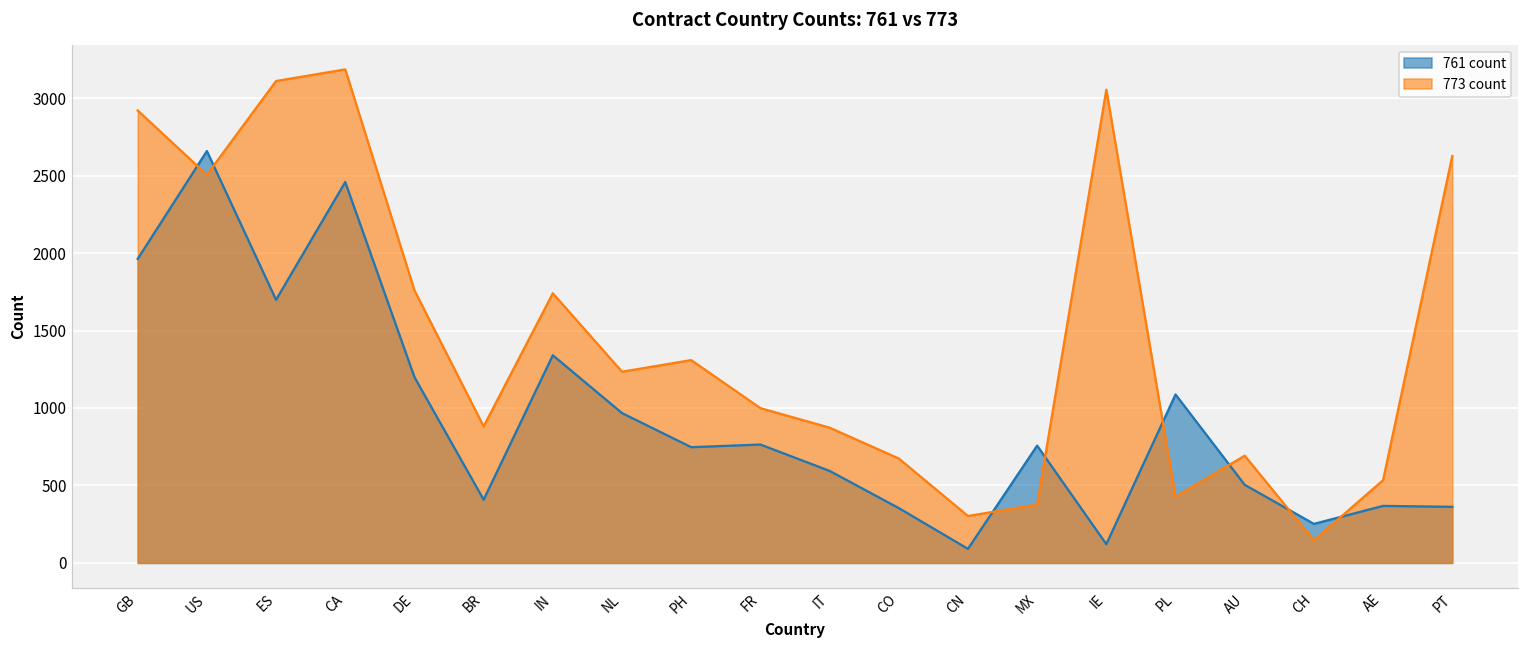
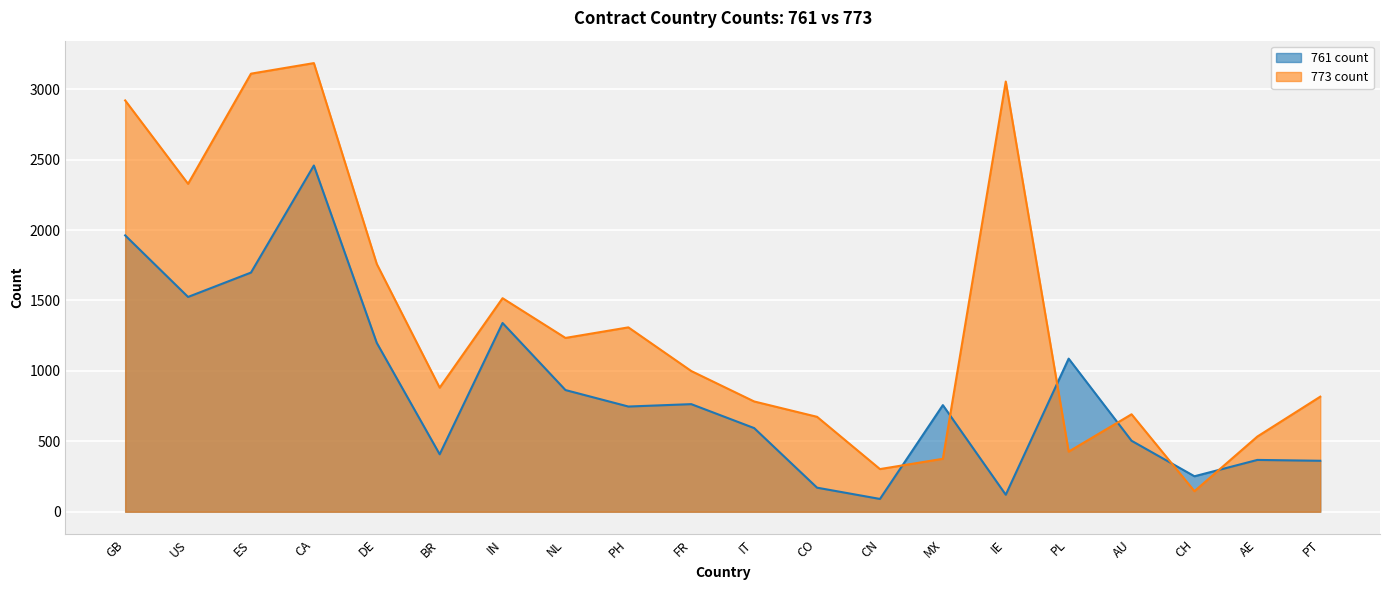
761 count, US: 2660 -> 1530
773 count, US: 2510 -> 2330
773 count, IN: 1740 -> 1520
761 count, NL: 970 -> 860
773 count, IT: 870 -> 780
761 count, CO: 350 -> 170
773 count, PT: 2630 -> 820
